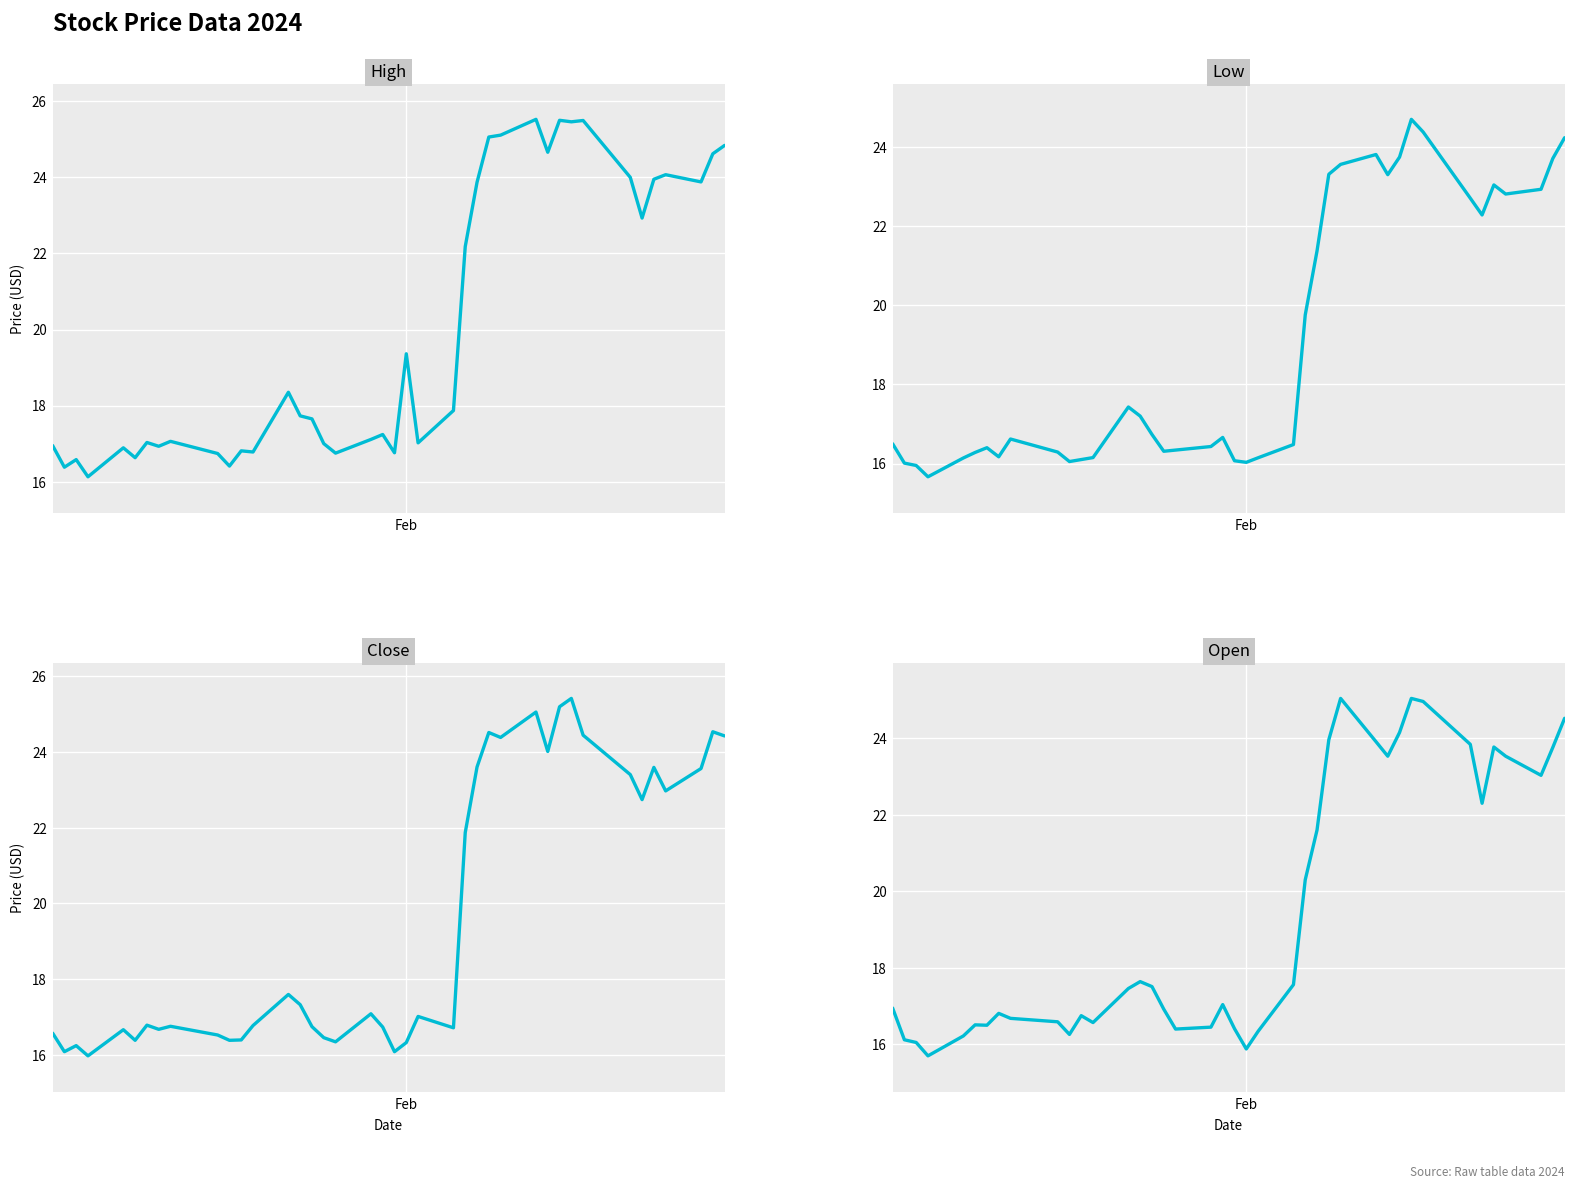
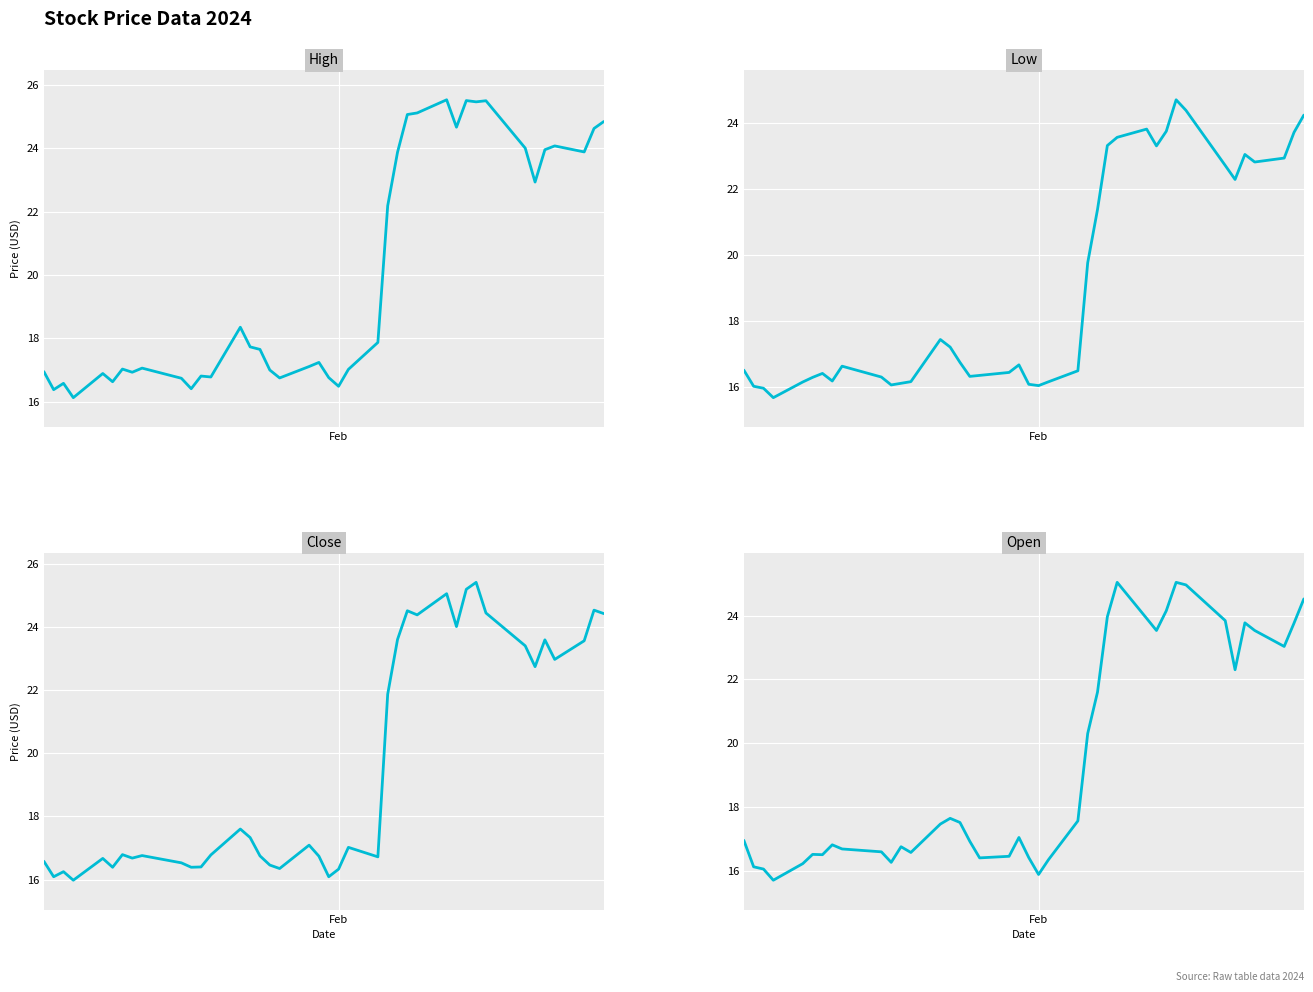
High, Feb: 19.4 -> 16.5
